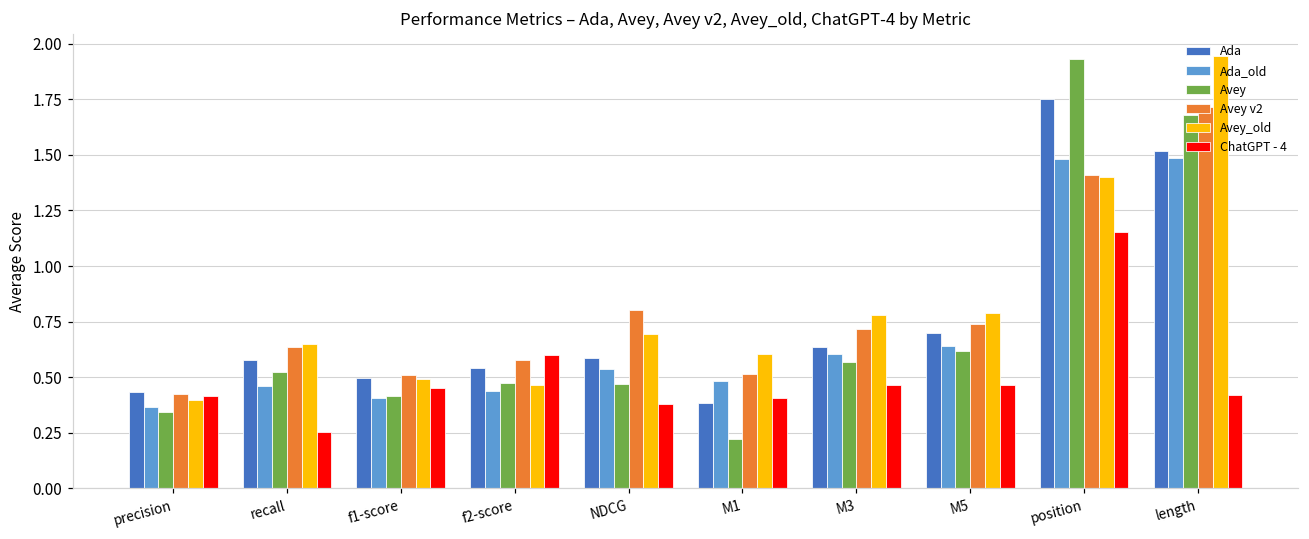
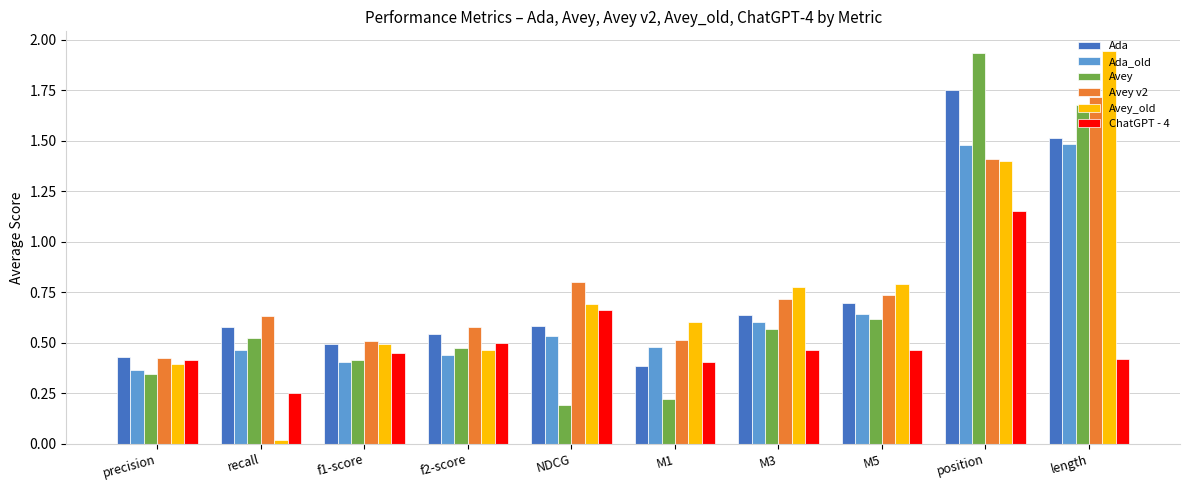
Avey_old, recall: 0.65 -> 0.02
ChatGPT - 4, f2-score: 0.6 -> 0.5
Avey, NDCG: 0.47 -> 0.19
ChatGPT - 4, NDCG: 0.38 -> 0.66
